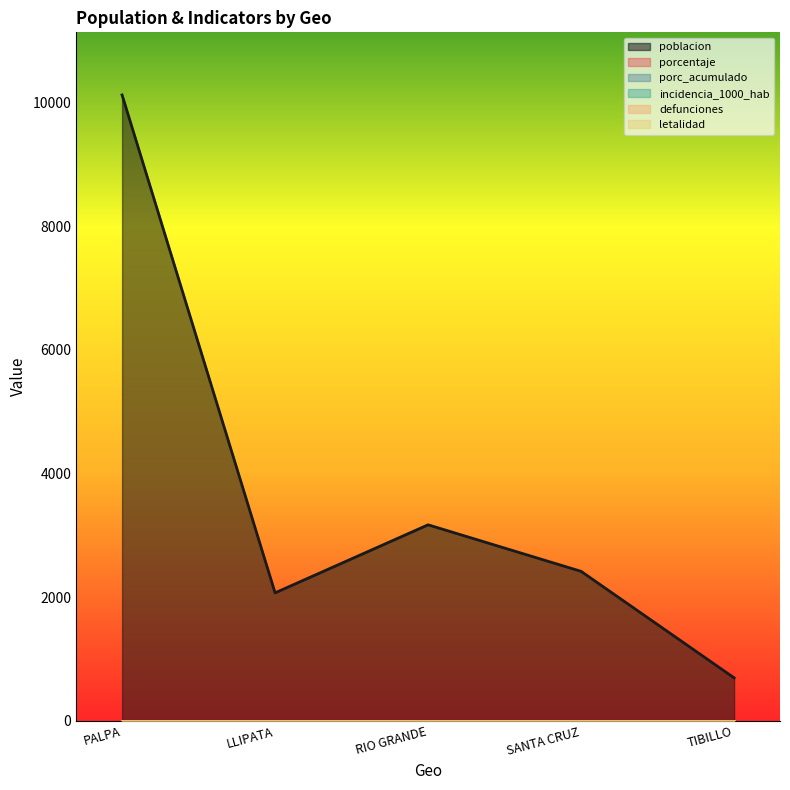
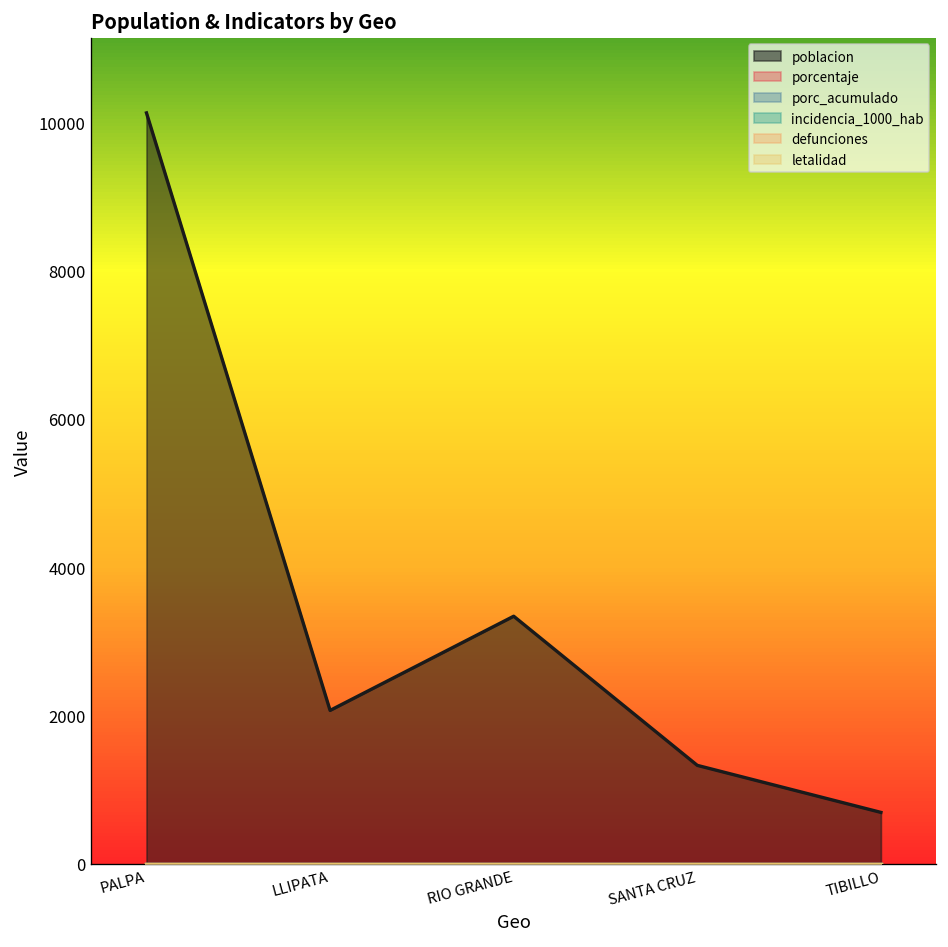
poblacion, RIO GRANDE: 3200 -> 3300
poblacion, SANTA CRUZ: 2400 -> 1300
